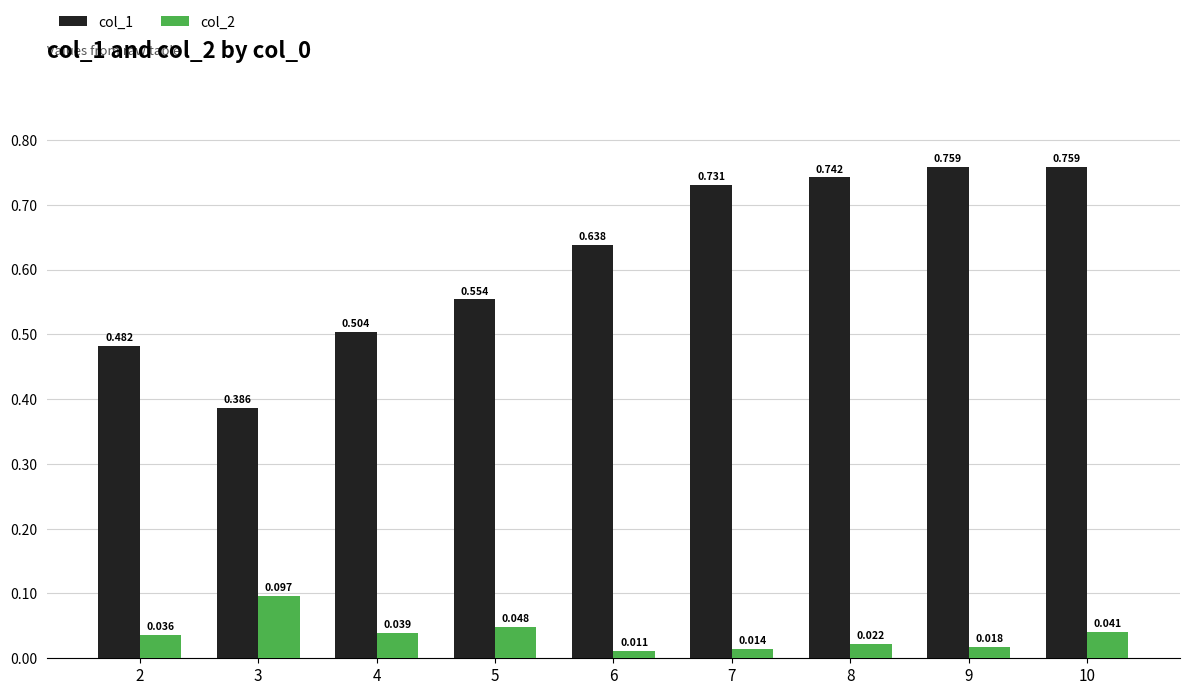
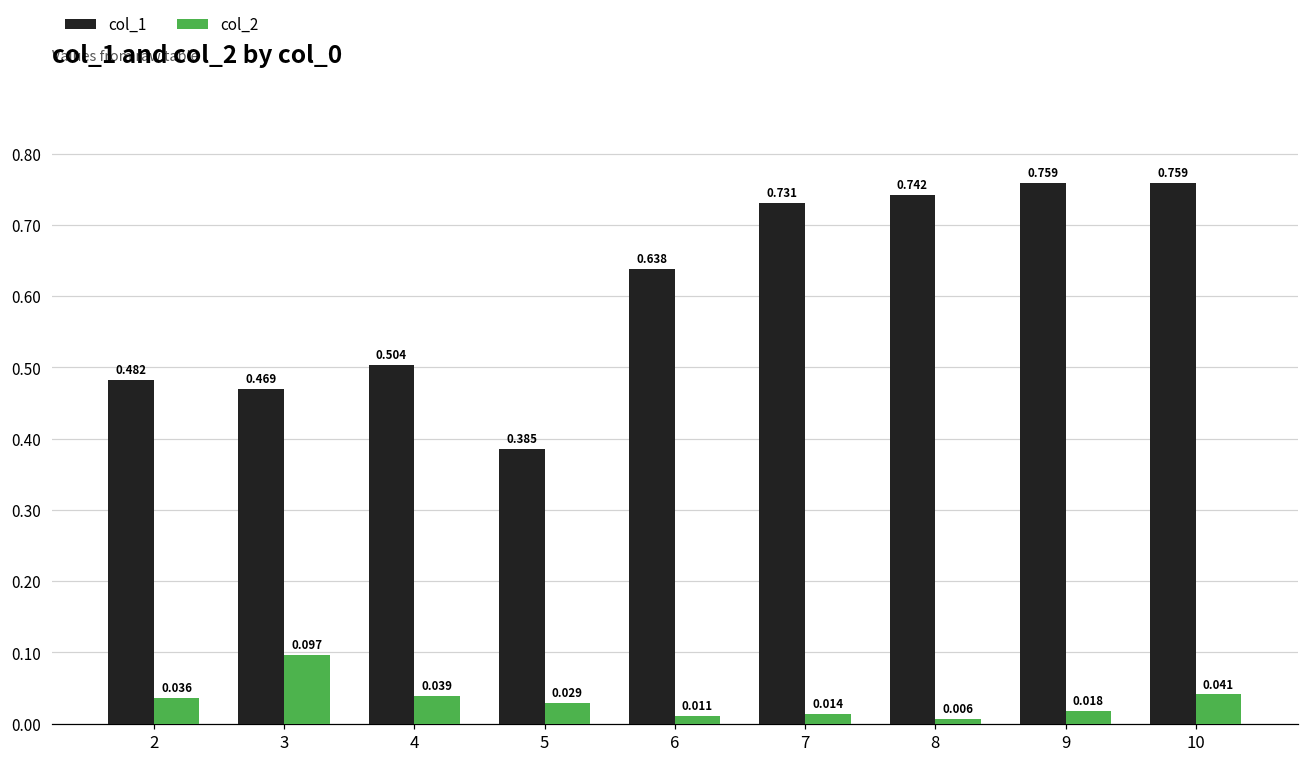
col_1, 3: 0.386 -> 0.469
col_1, 5: 0.554 -> 0.385
col_2, 5: 0.048 -> 0.029
col_2, 8: 0.022 -> 0.006
